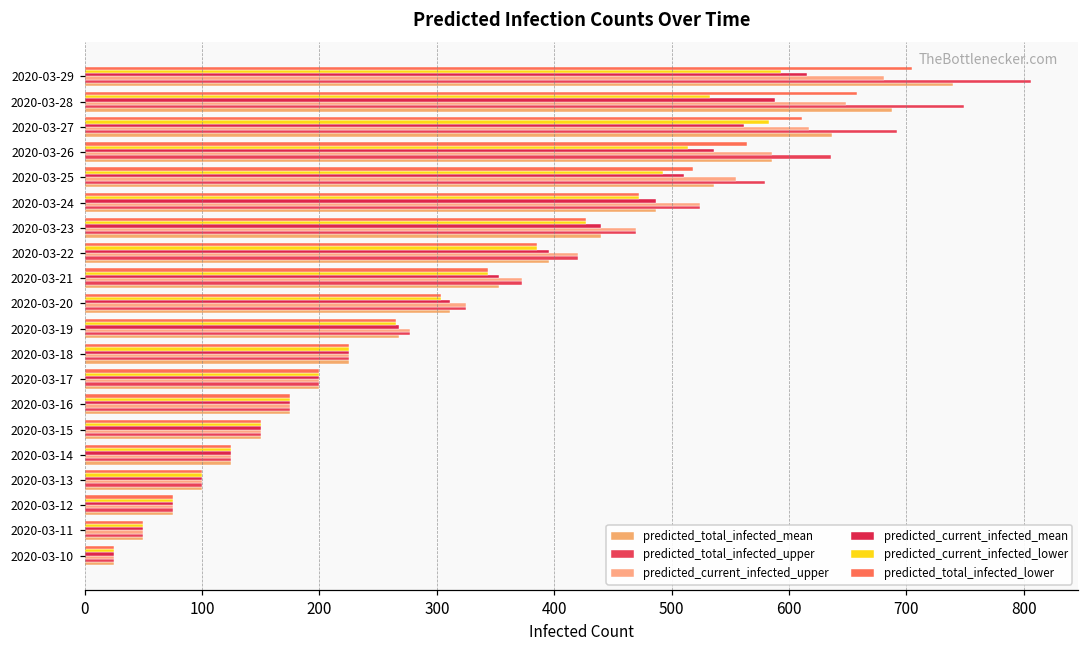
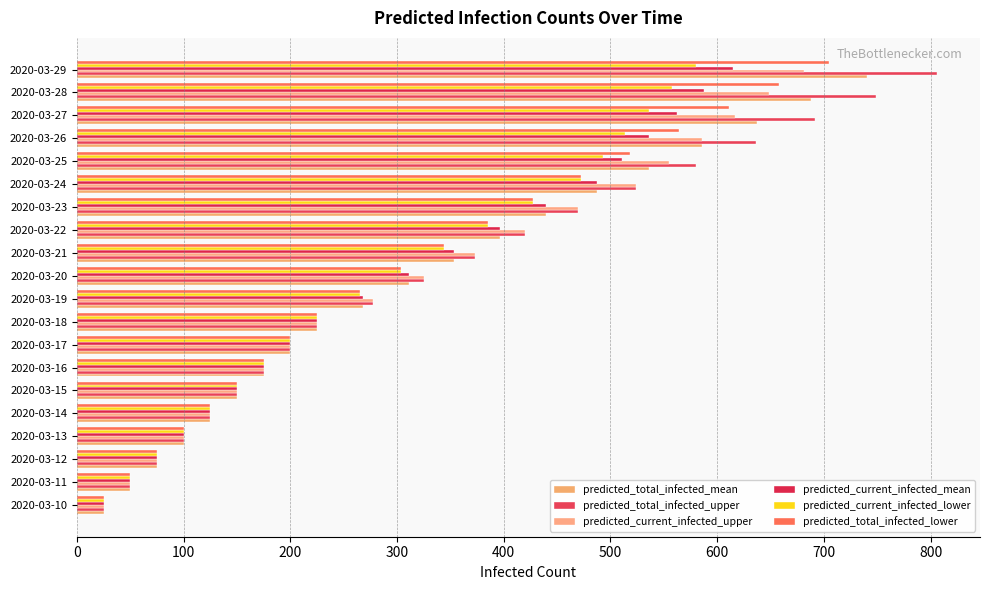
predicted_current_infected_lower, 2020-03-29: 593 -> 580
predicted_current_infected_lower, 2020-03-28: 533 -> 558
predicted_current_infected_lower, 2020-03-27: 583 -> 536
